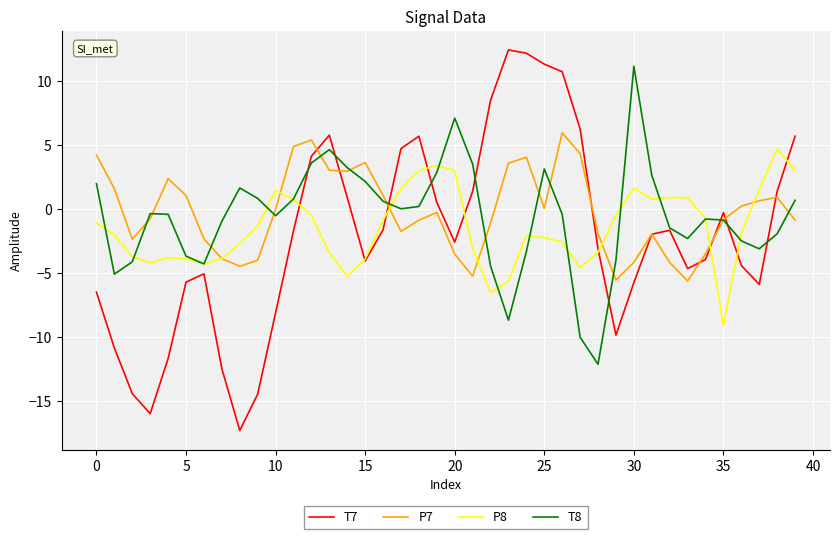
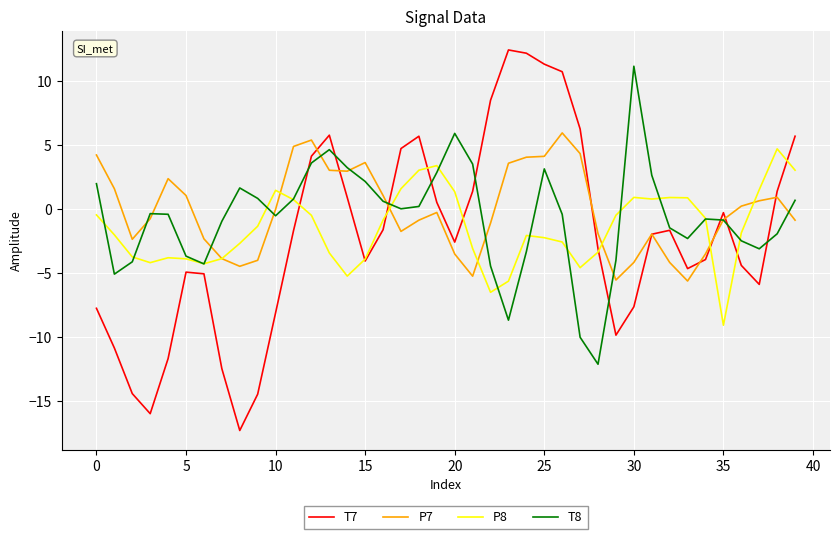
T7, 0: -6.5 -> -7.7
P8, 0: -1.1 -> -0.4
T7, 5: -5.7 -> -4.9
P8, 20: 3.0 -> 1.4
T8, 20: 7.1 -> 5.9
P7, 25: 0.1 -> 4.1
T7, 30: -5.7 -> -7.6
P8, 30: 1.7 -> 0.9
